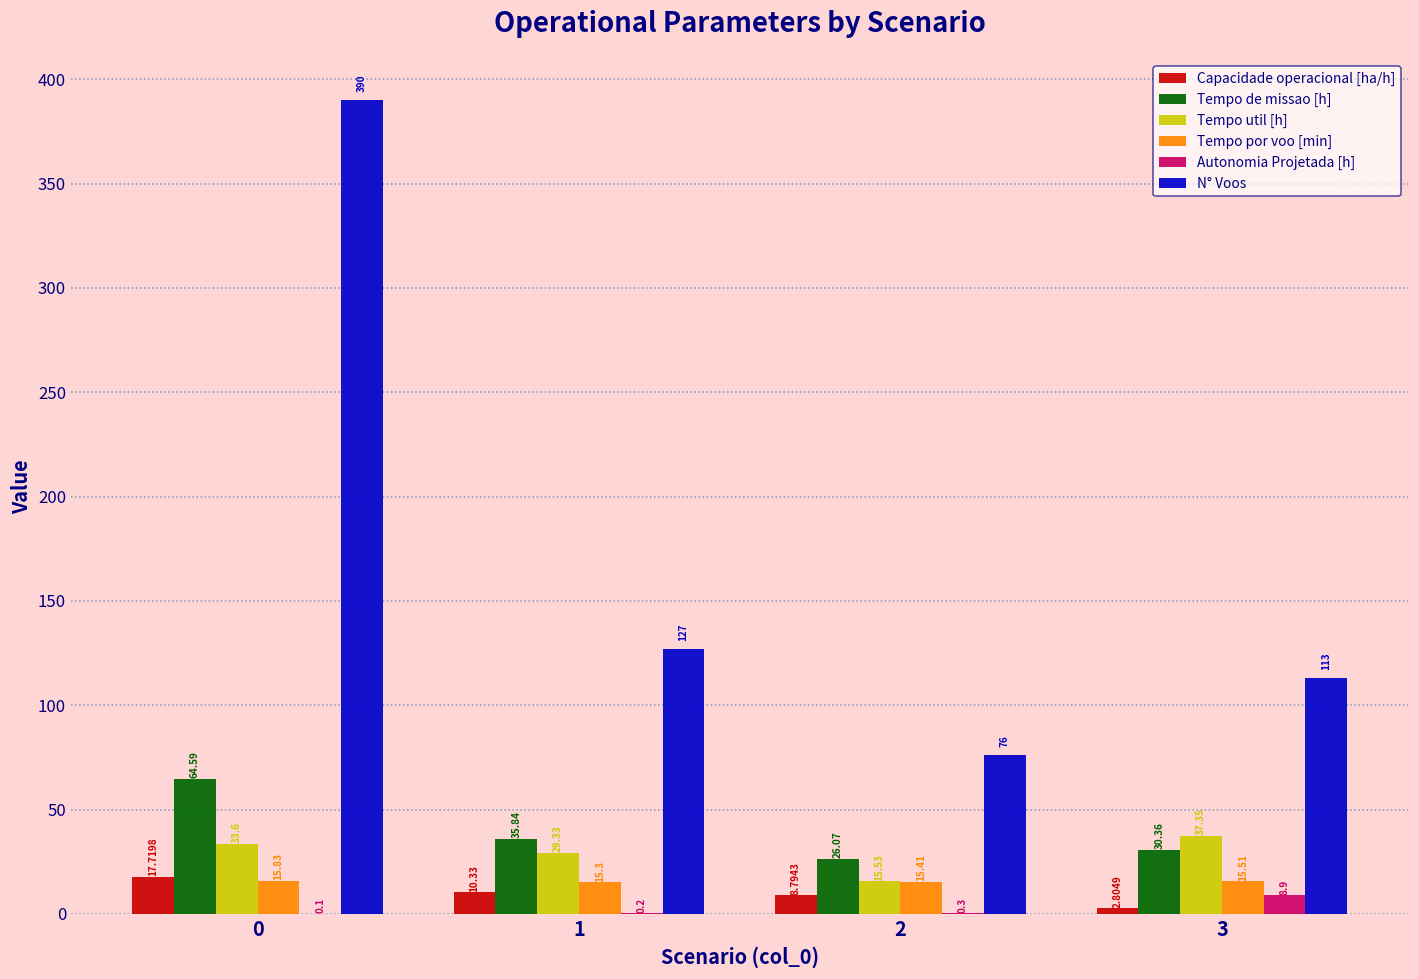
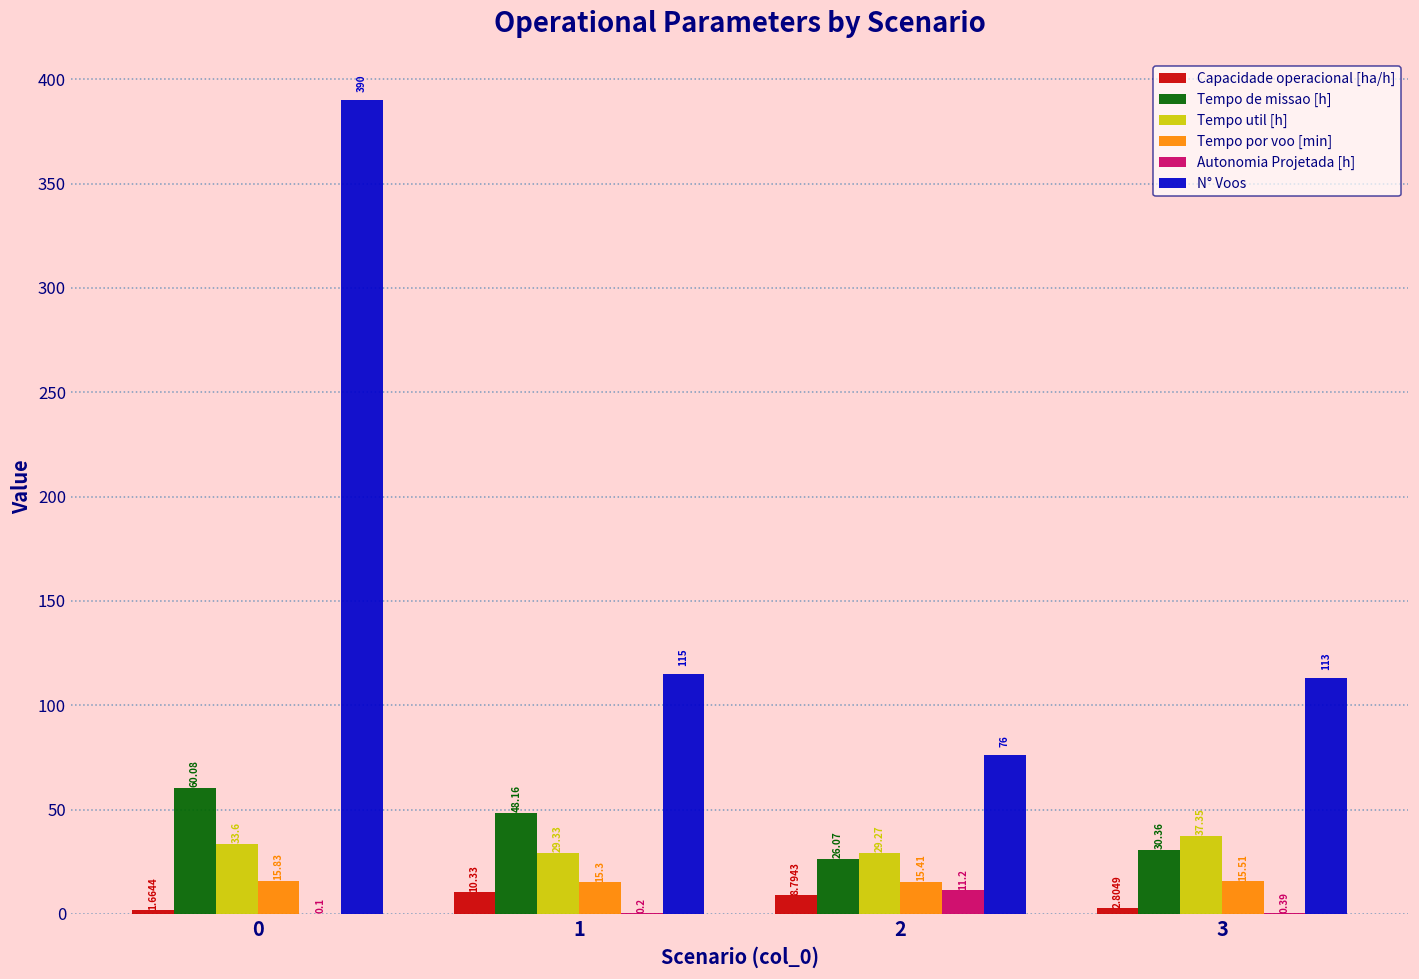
Capacidade operacional [ha/h], 0: 17.7198 -> 1.6644
Tempo de missao [h], 0: 64.59 -> 60.08
Tempo de missao [h], 1: 35.84 -> 48.16
N° Voos, 1: 127 -> 115
Tempo util [h], 2: 15.53 -> 29.27
Autonomia Projetada [h], 2: 0.3 -> 11.2
Autonomia Projetada [h], 3: 8.9 -> 0.39
